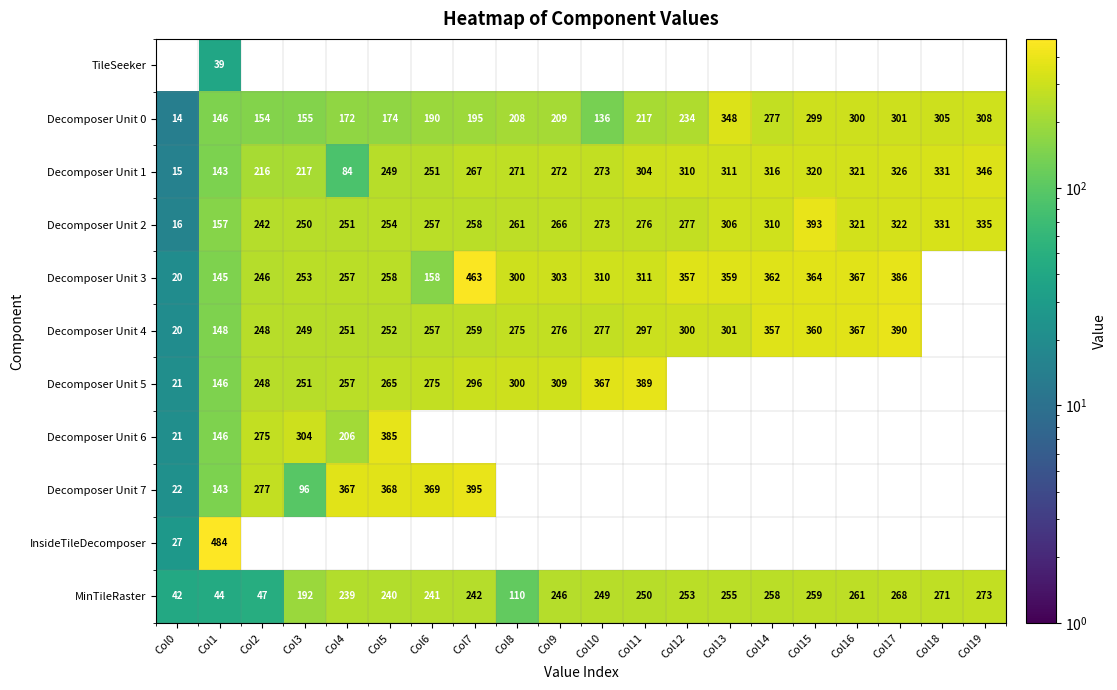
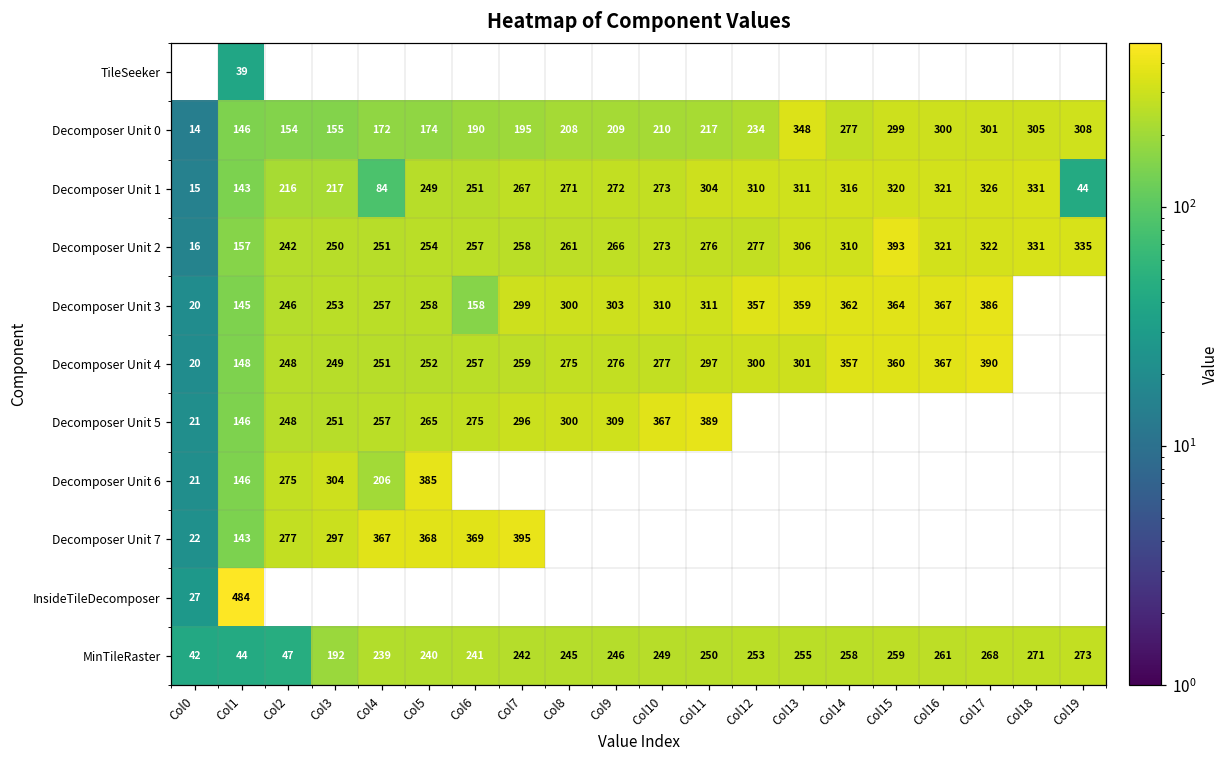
Decomposer Unit 0, Col10: 136 -> 210
Decomposer Unit 1, Col19: 346 -> 44
Decomposer Unit 3, Col7: 463 -> 299
Decomposer Unit 7, Col3: 96 -> 297
MinTileRaster, Col8: 110 -> 245
